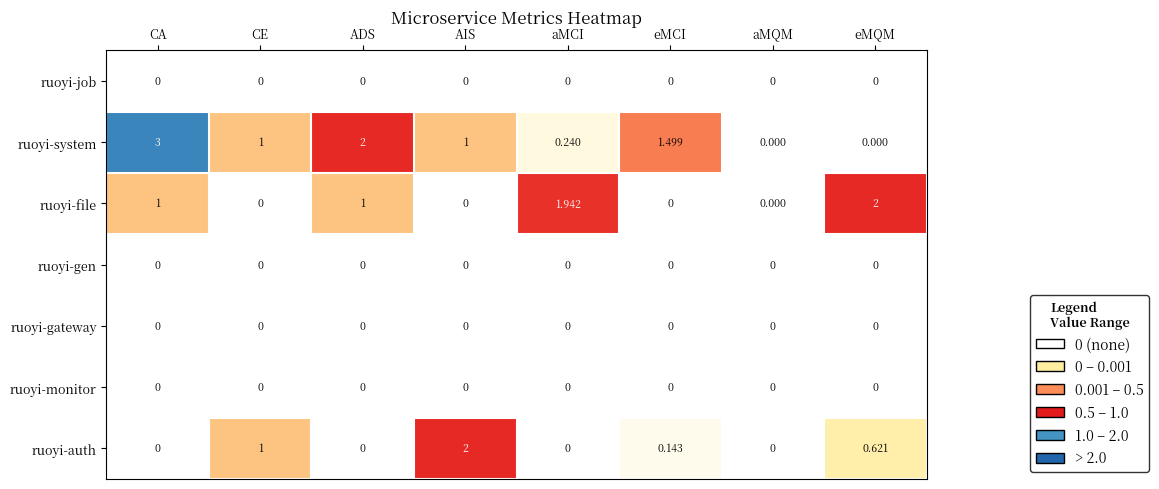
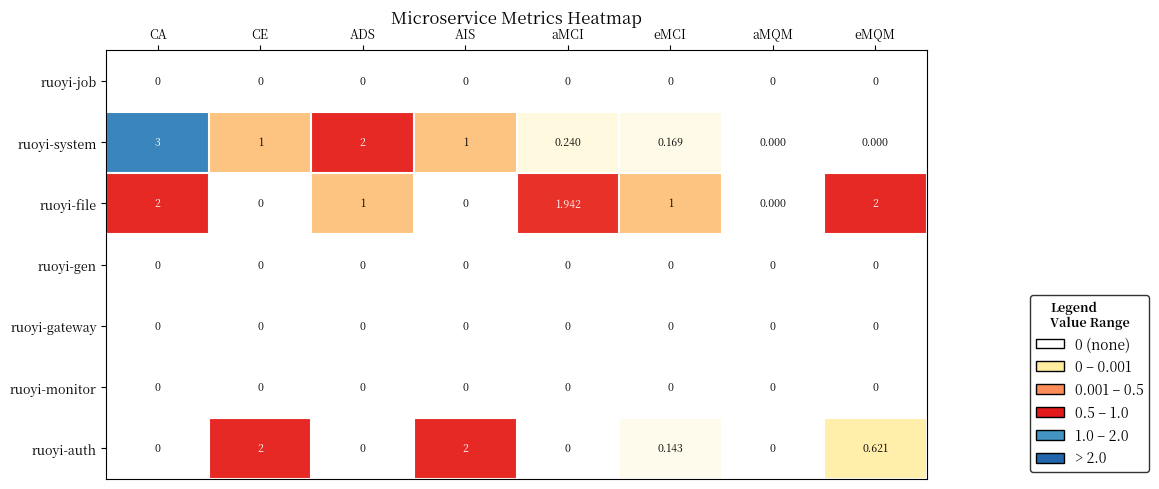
ruoyi-system, eMCI: 1.499 -> 0.169
ruoyi-file, CA: 1 -> 2
ruoyi-file, eMCI: 0 -> 1
ruoyi-auth, CE: 1 -> 2
